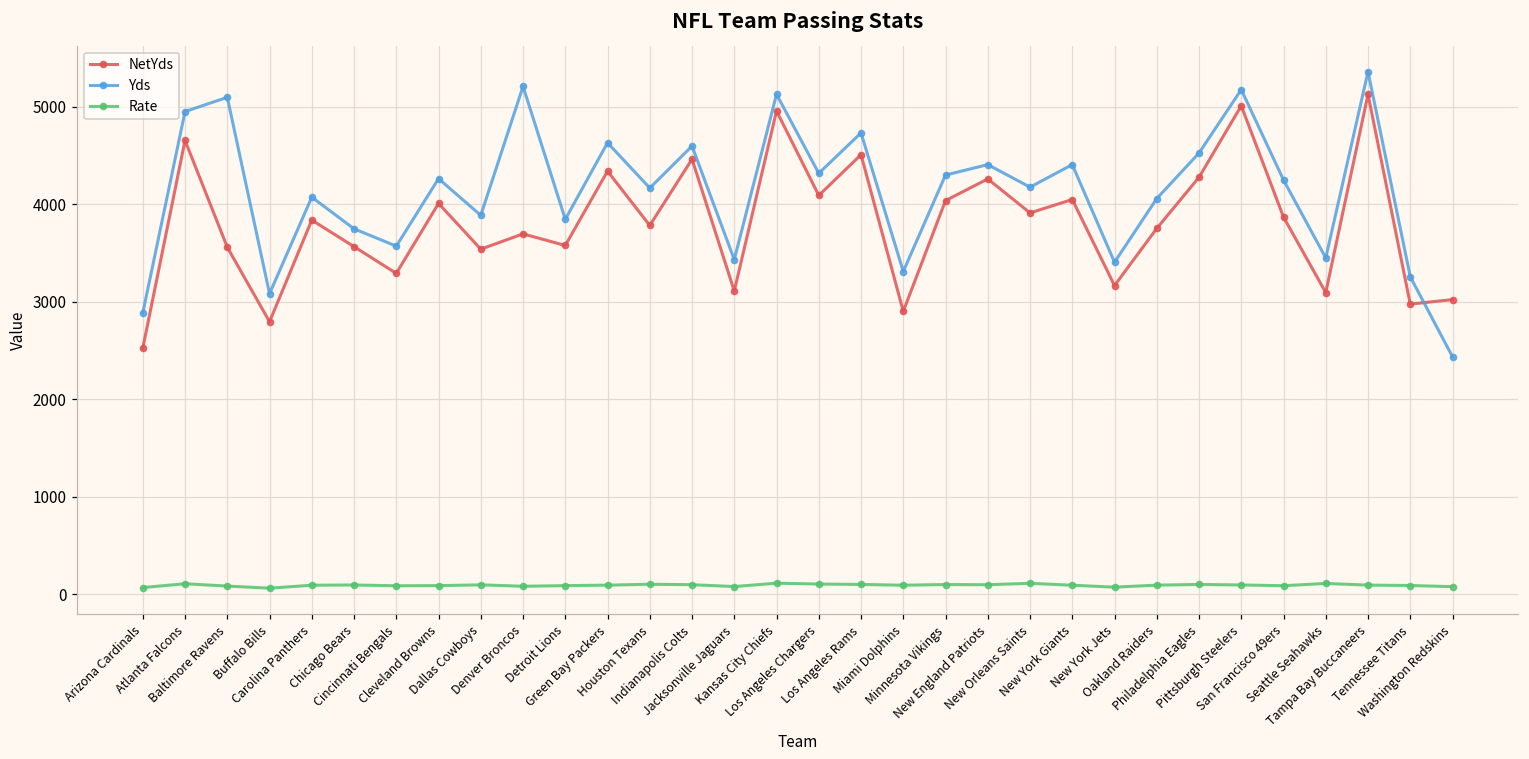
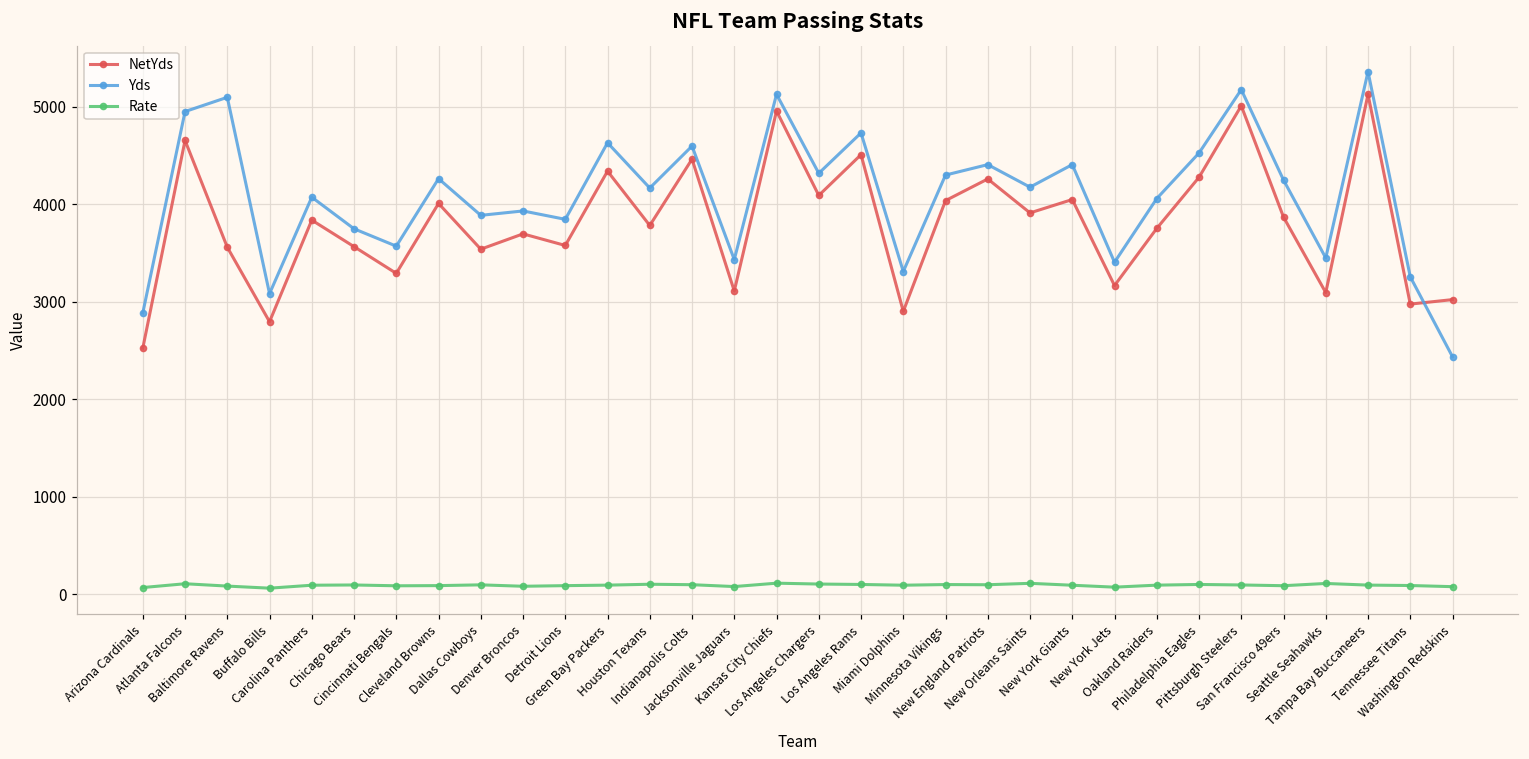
Yds, Denver Broncos: 5200 -> 3900
